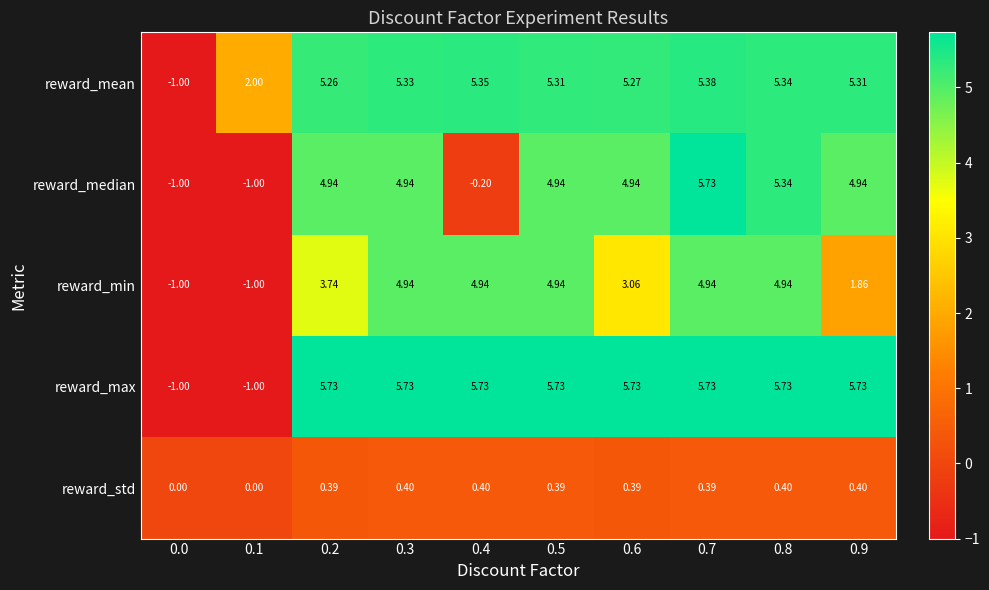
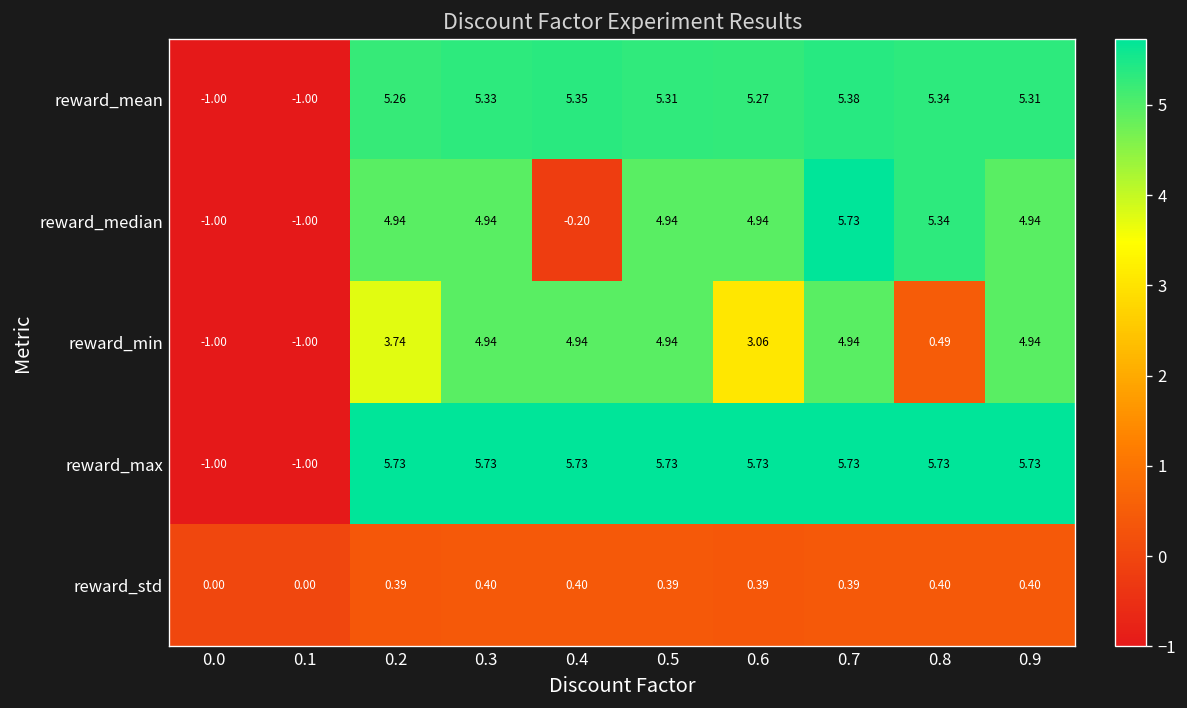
reward_mean, 0.1: 2.00 -> -1.00
reward_min, 0.8: 4.94 -> 0.49
reward_min, 0.9: 1.86 -> 4.94
